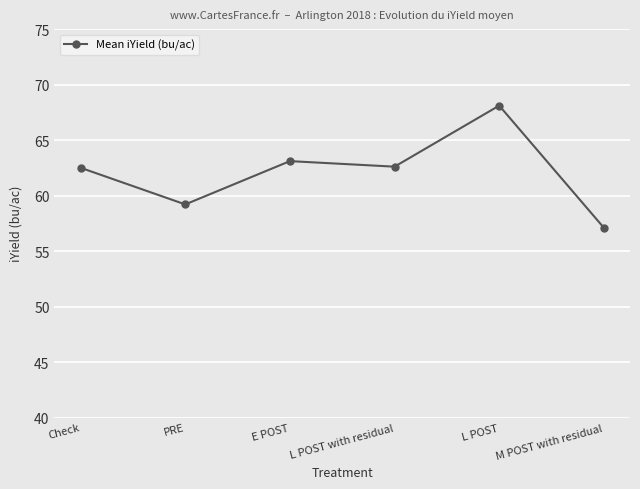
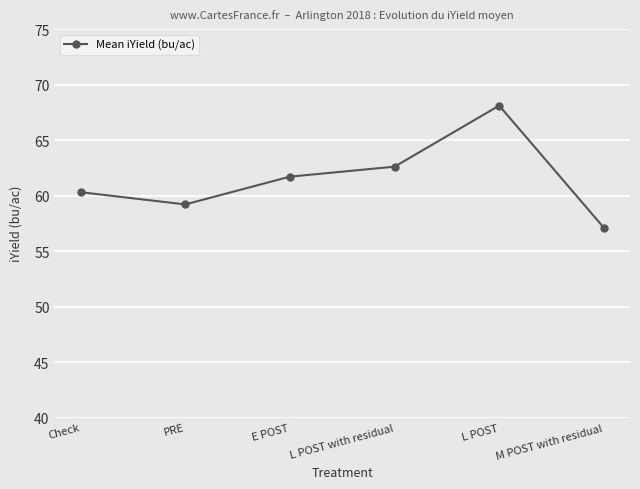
Check: 62.5 -> 60.3
E POST: 63.1 -> 61.7
